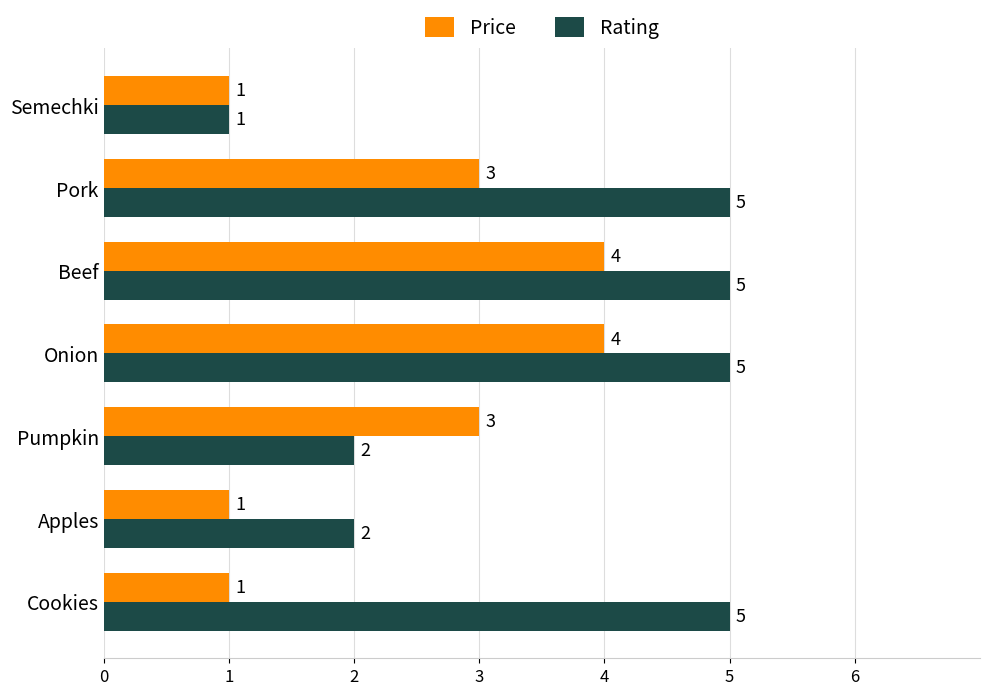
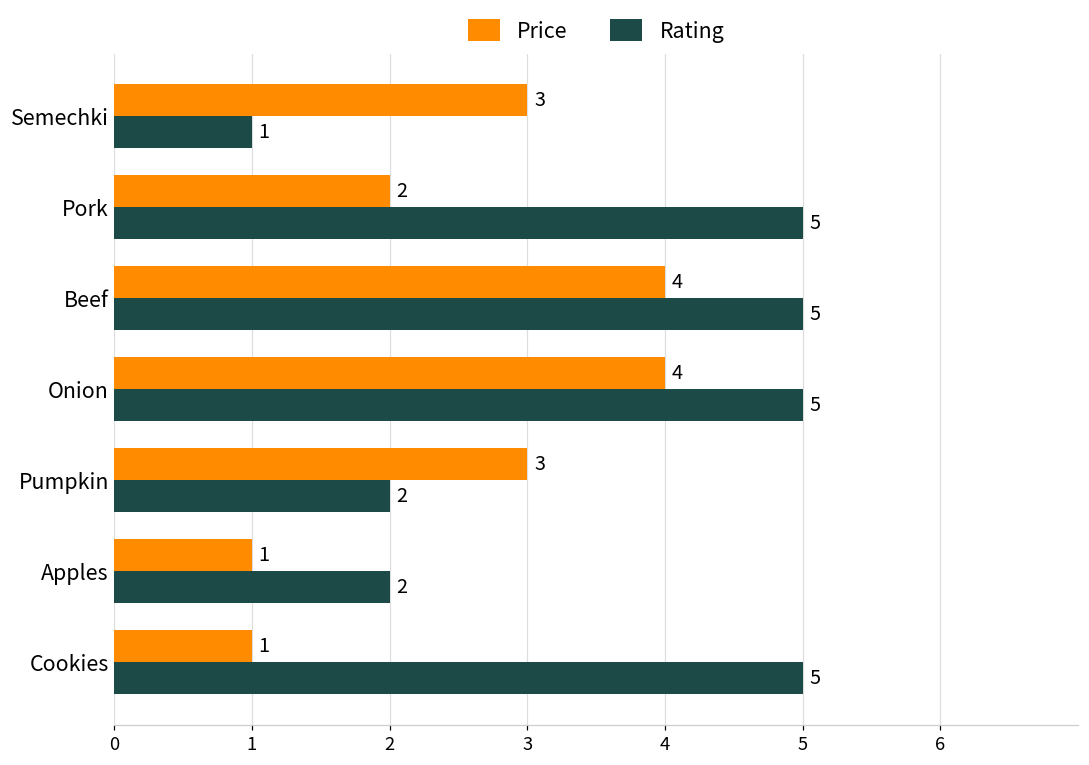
Price, Semechki: 1 -> 3
Price, Pork: 3 -> 2
